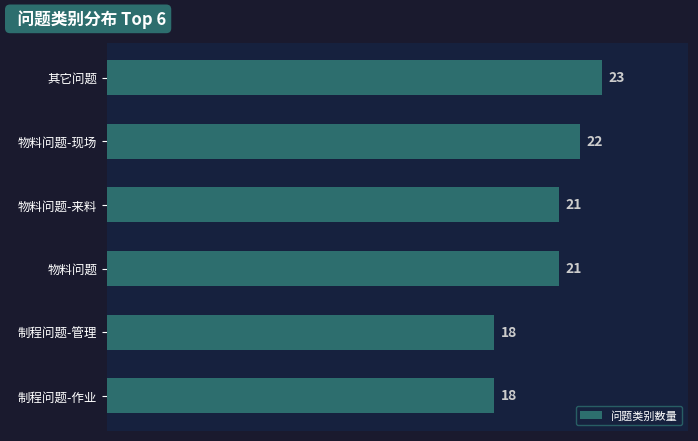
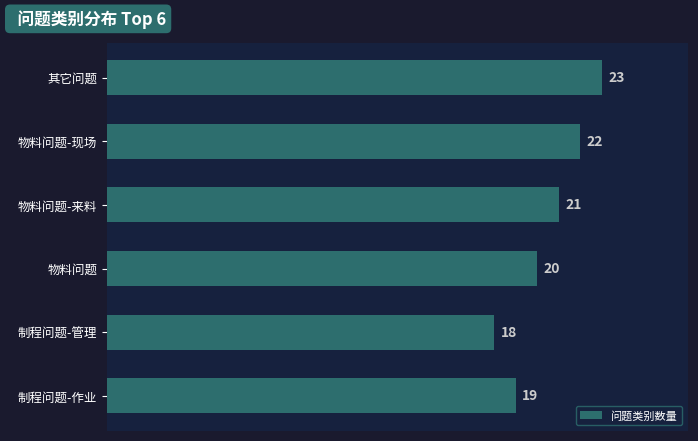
物料问题: 21 -> 20
制程问题-作业: 18 -> 19
